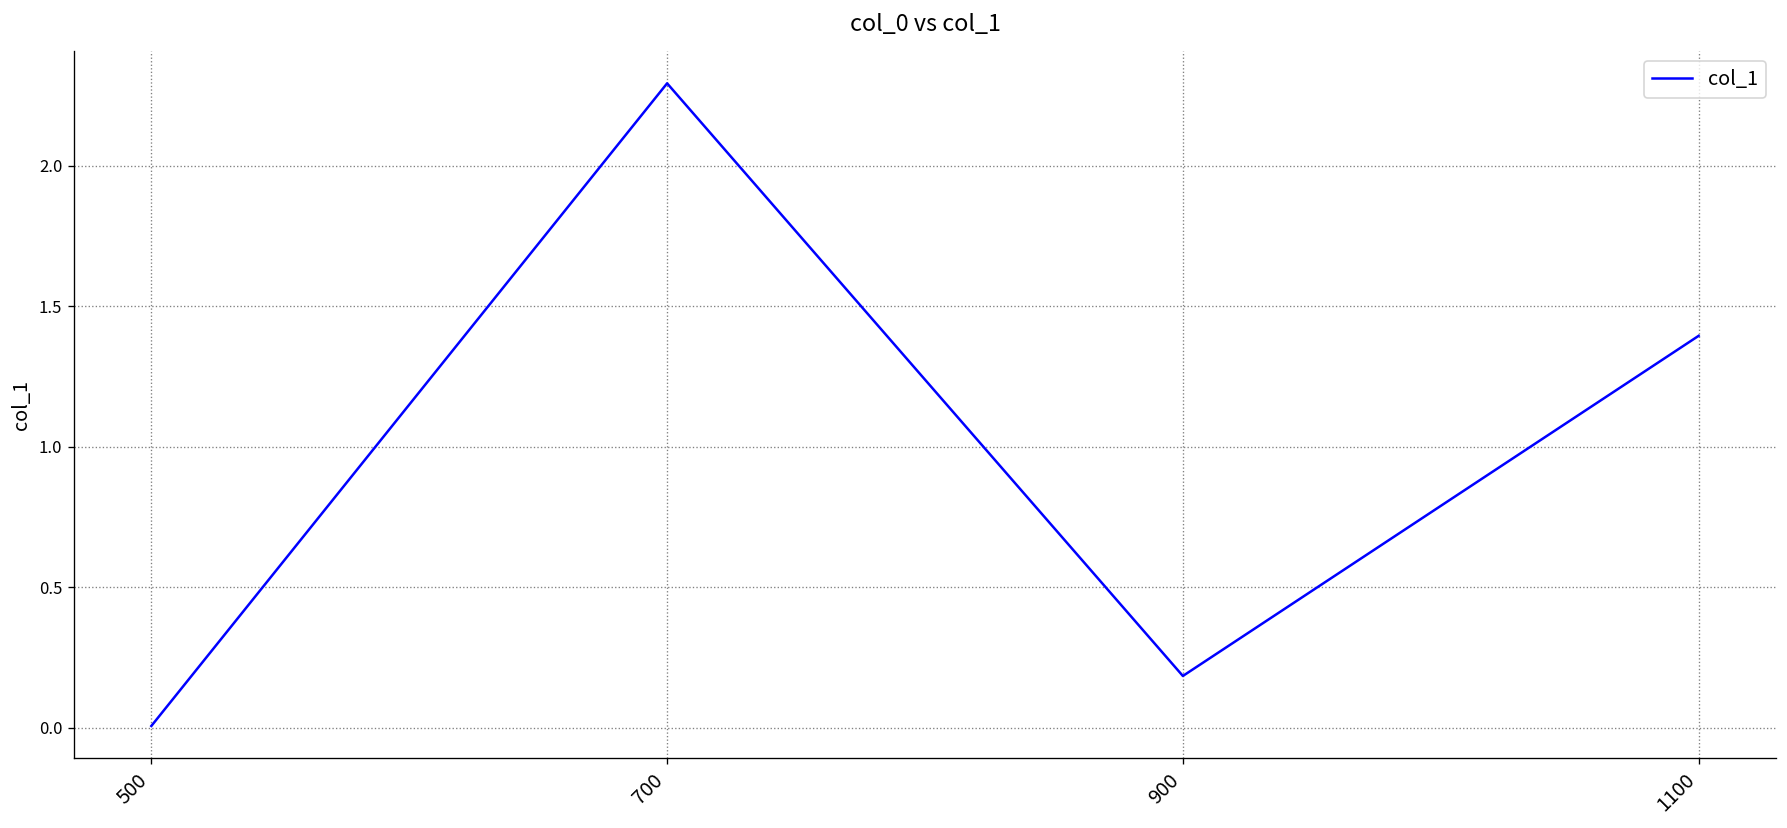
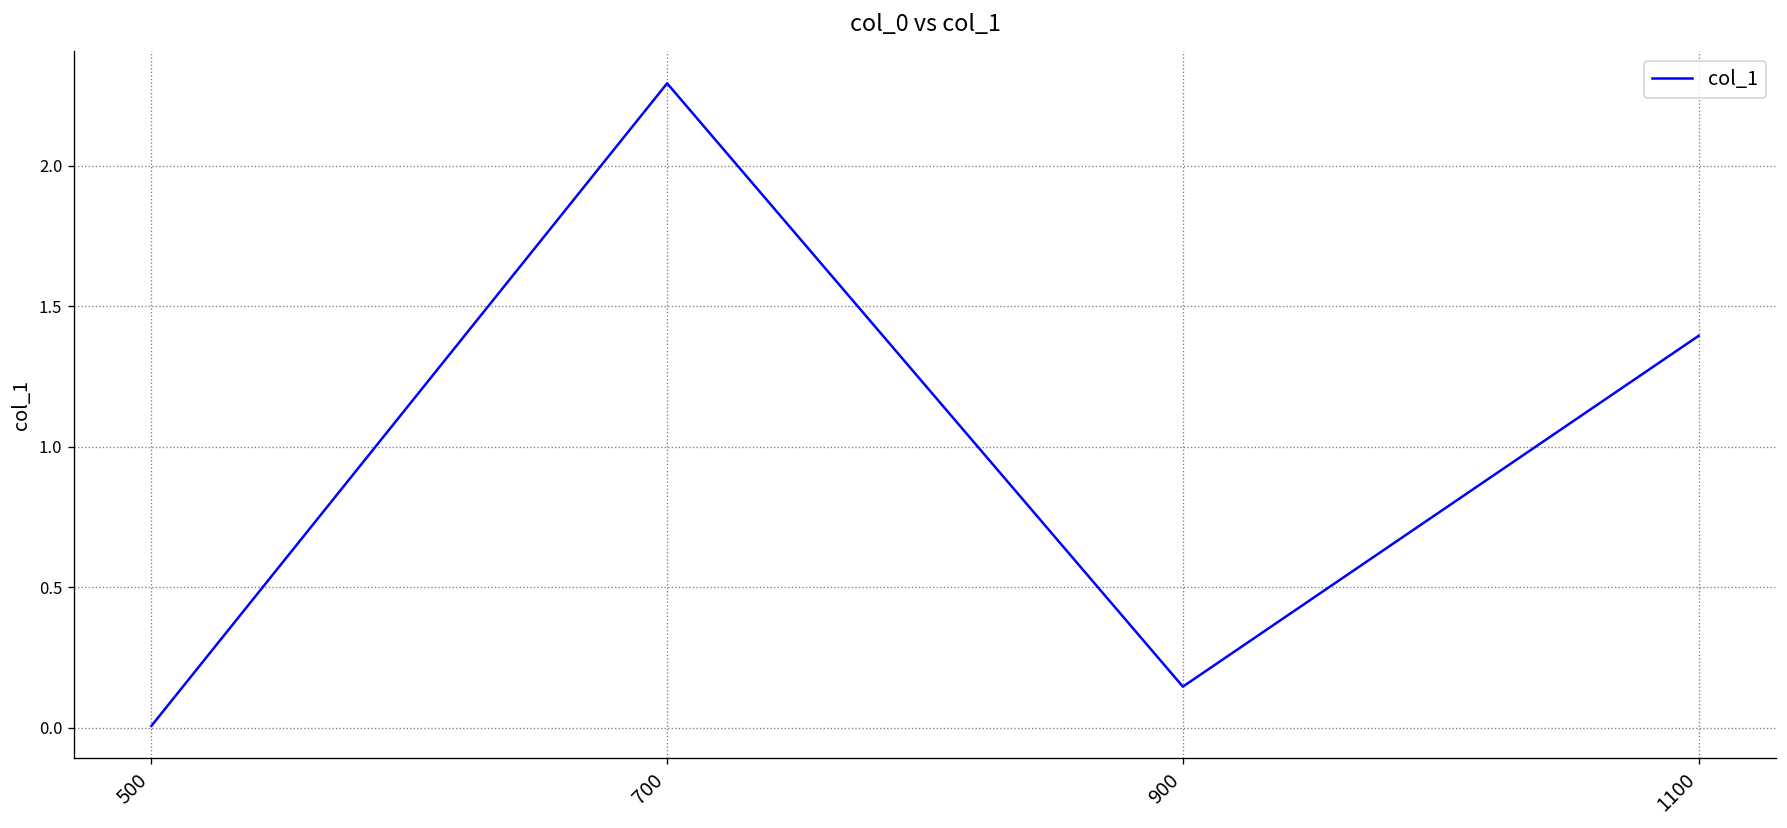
900: 0.18 -> 0.15
